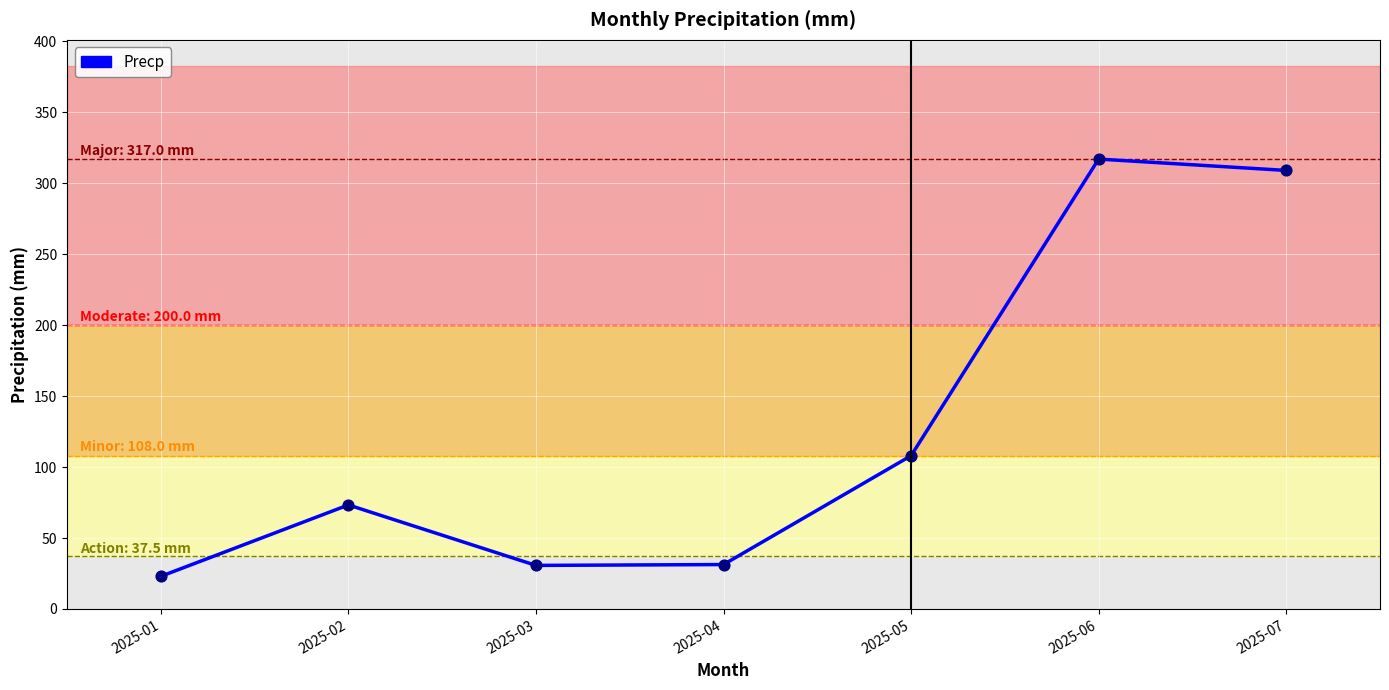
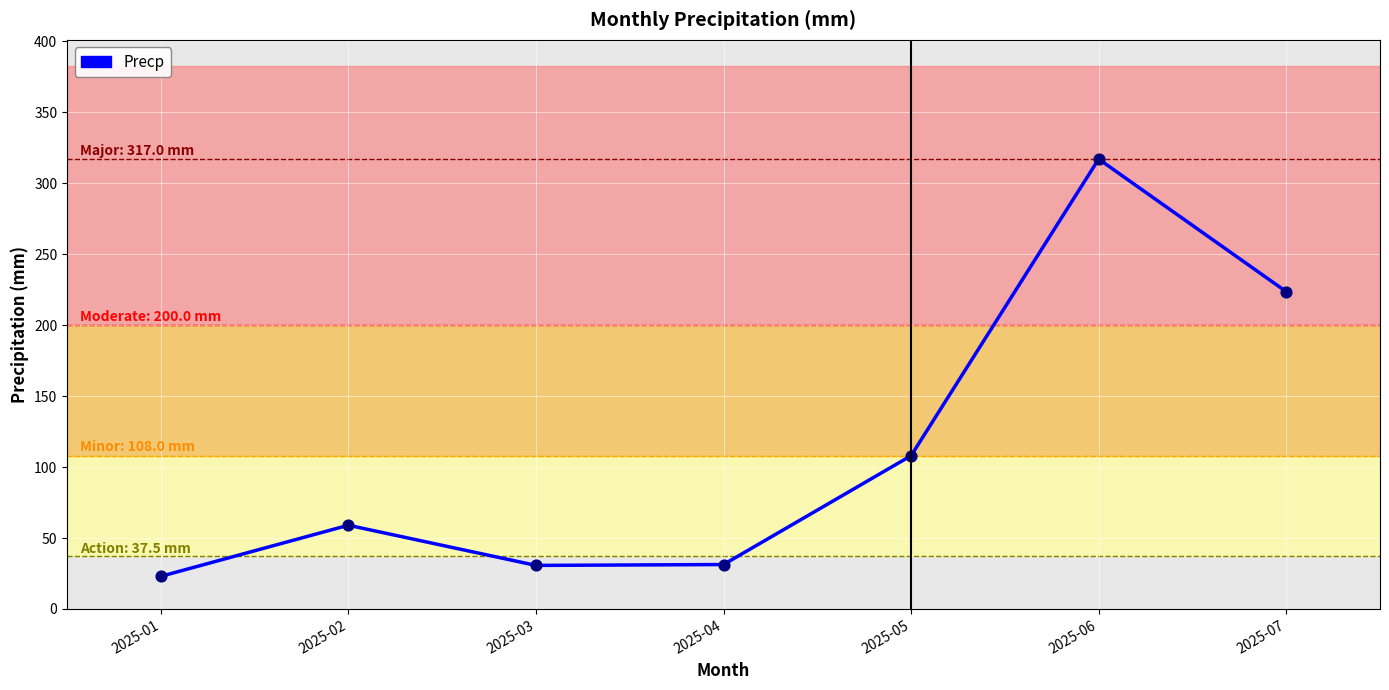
2025-02: 73 -> 59
2025-07: 309 -> 224
